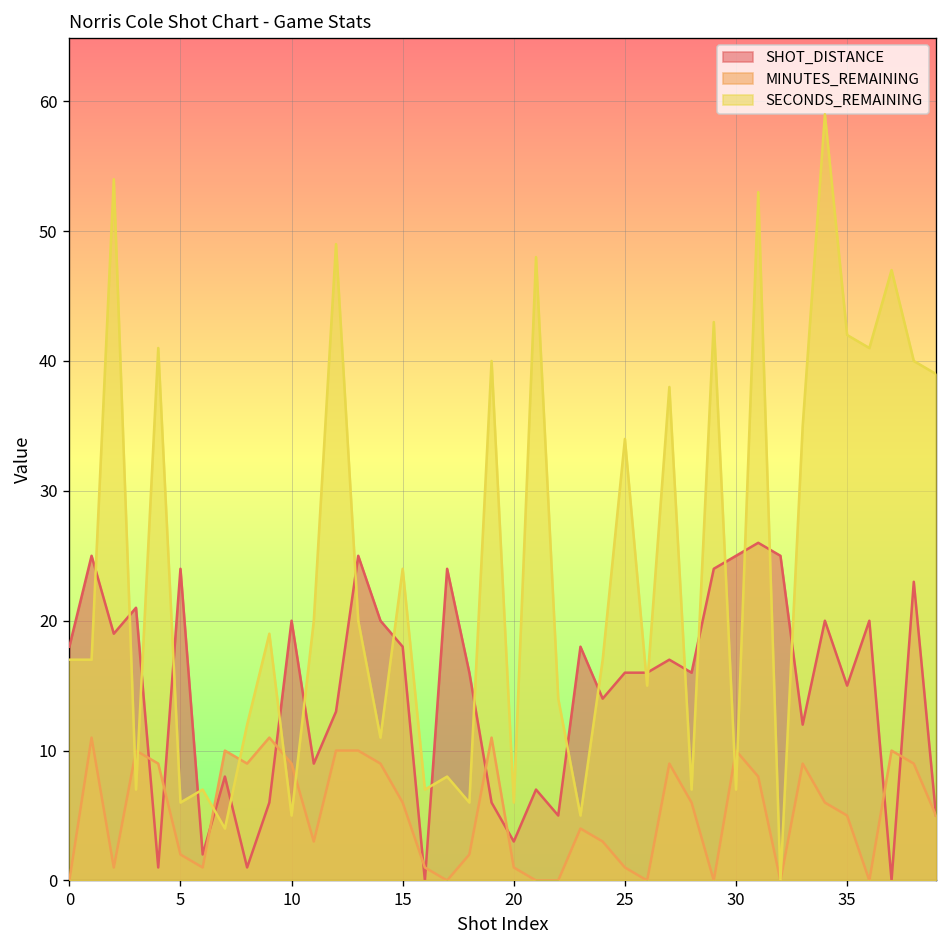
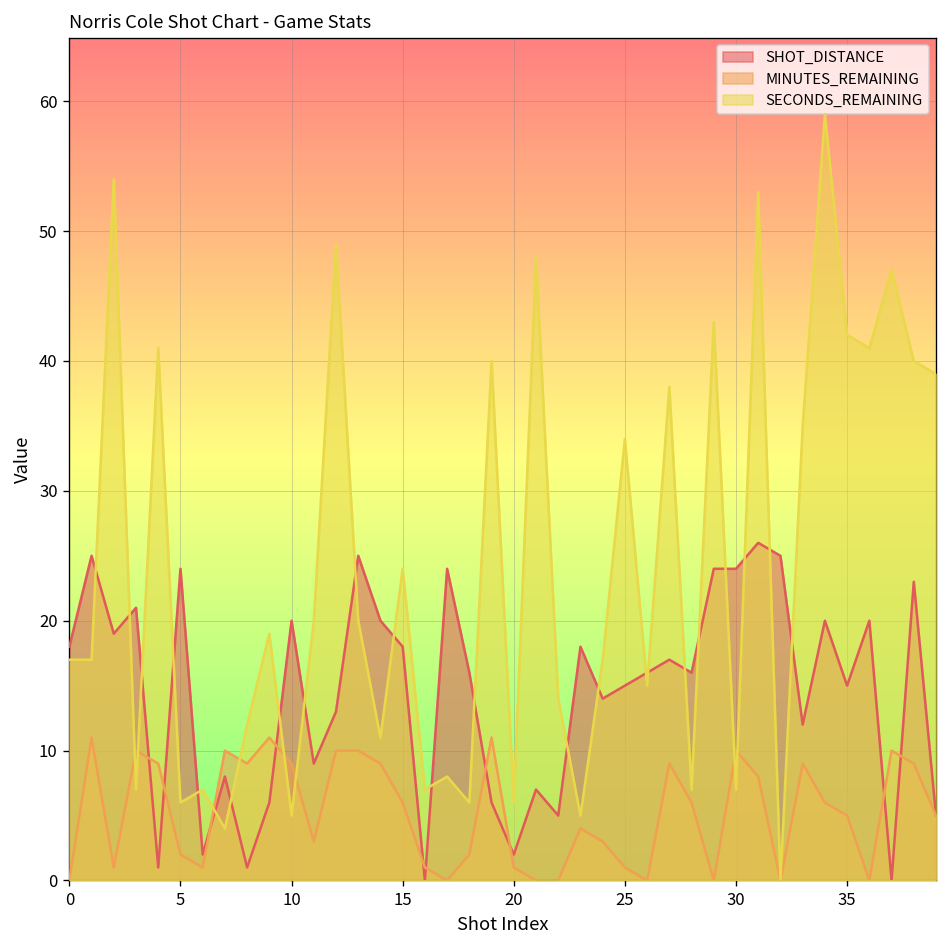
SHOT_DISTANCE, 20: 3 -> 2
SHOT_DISTANCE, 25: 16 -> 15
SHOT_DISTANCE, 30: 25 -> 24
